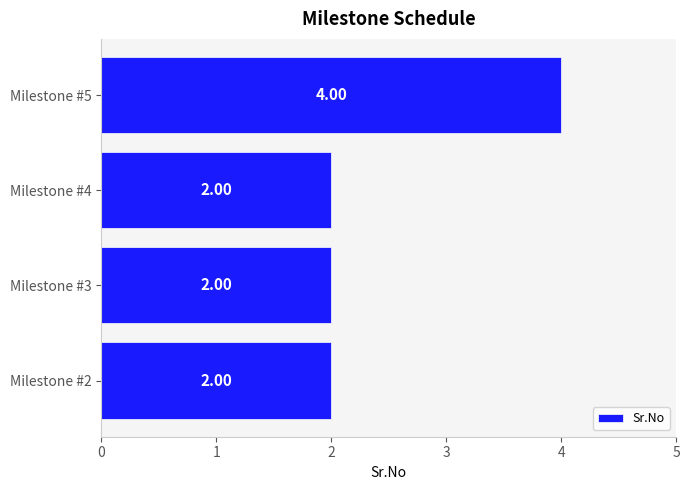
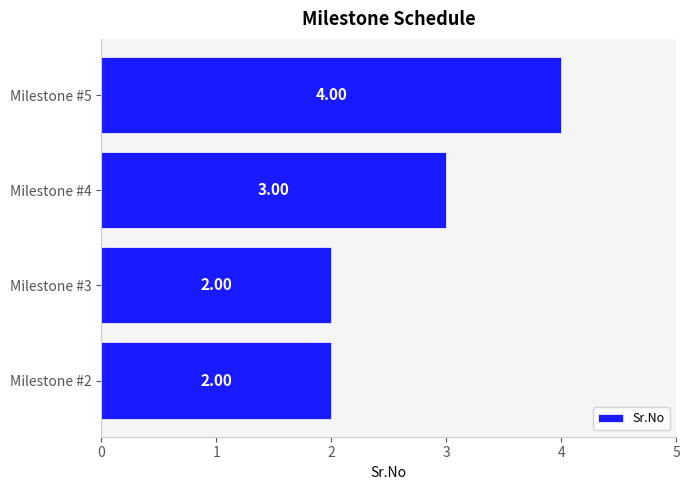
Milestone #4: 2.00 -> 3.00
